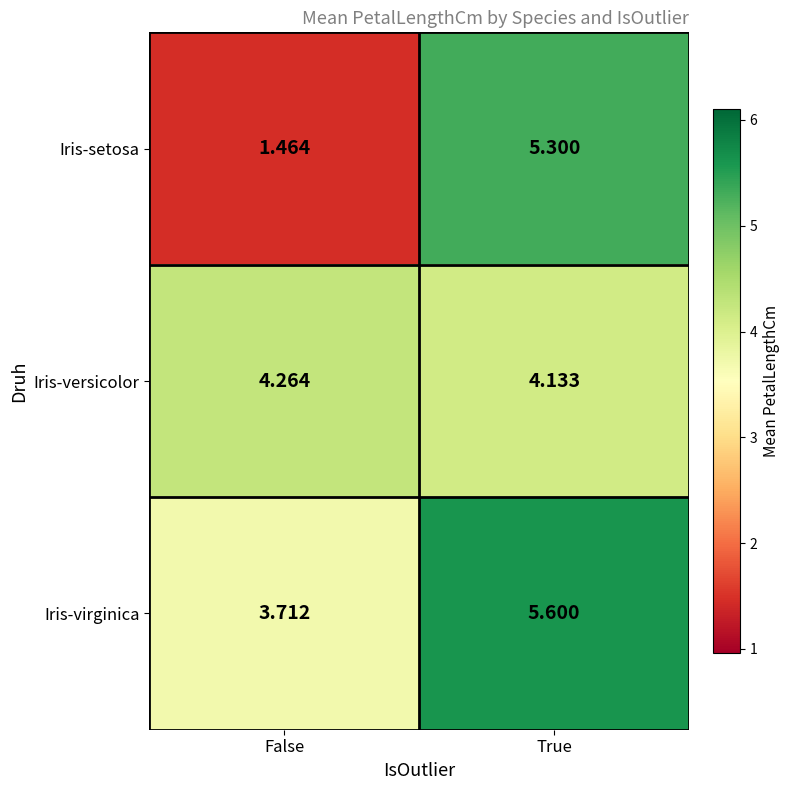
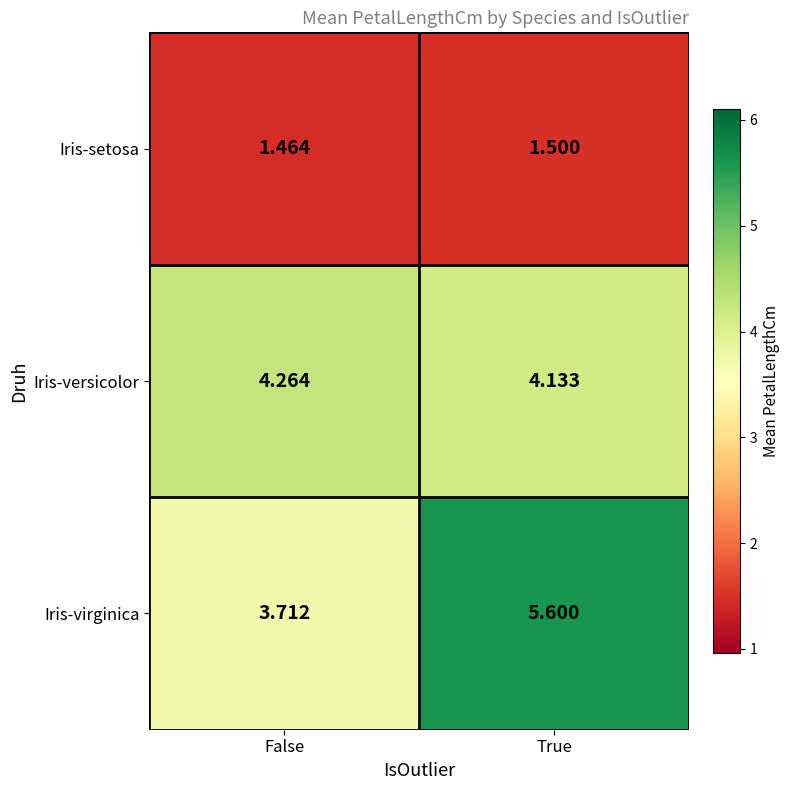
Iris-setosa, True: 5.300 -> 1.500
